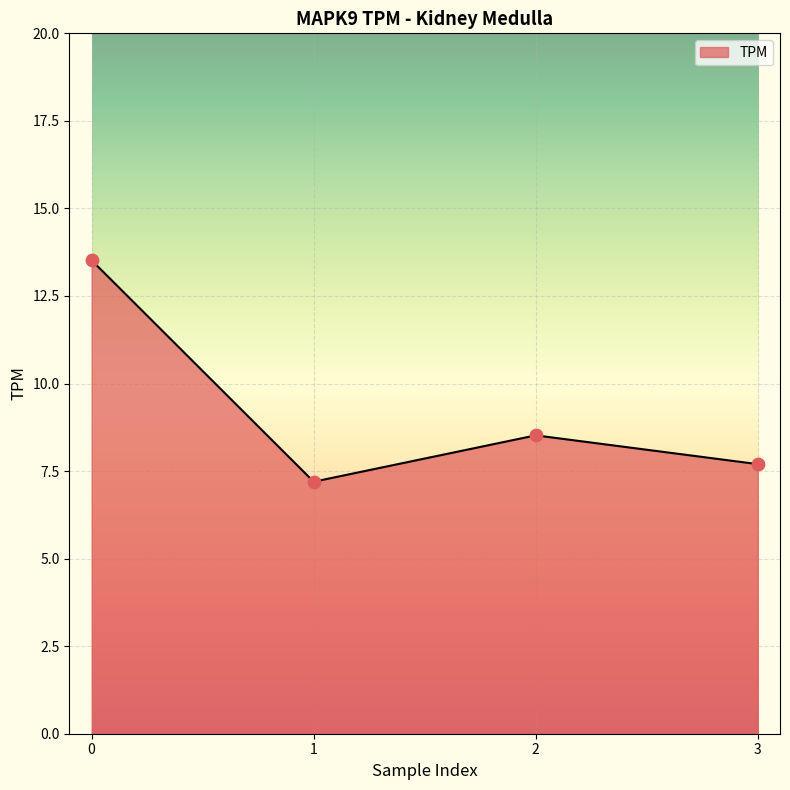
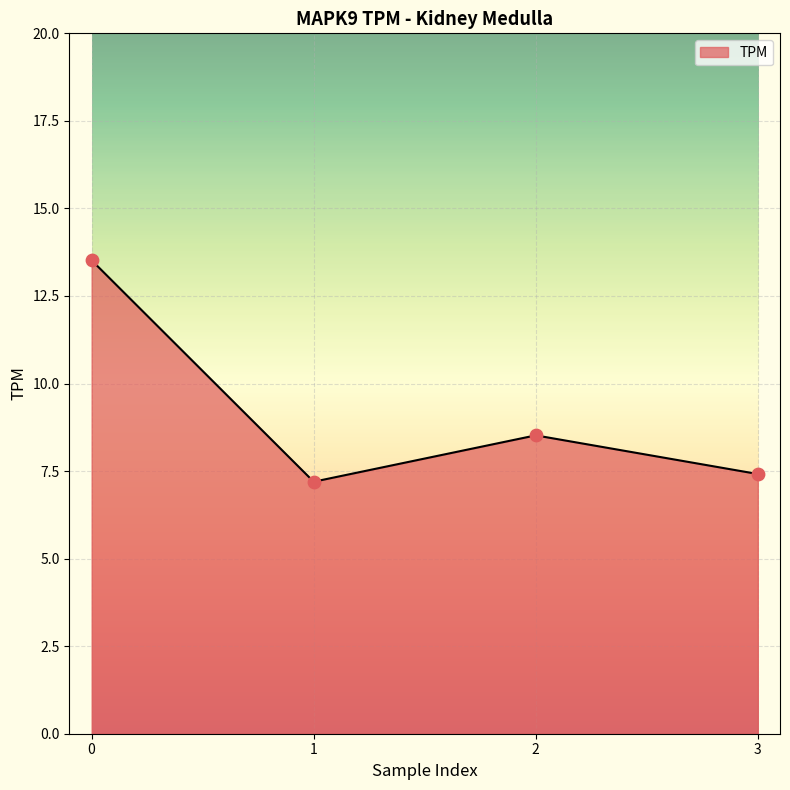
3: 7.7 -> 7.4
